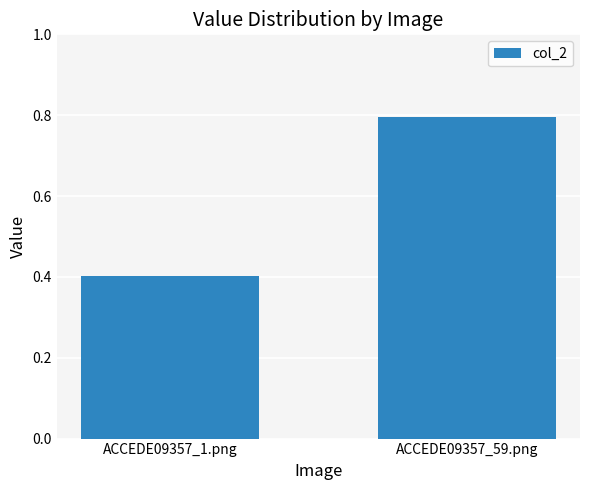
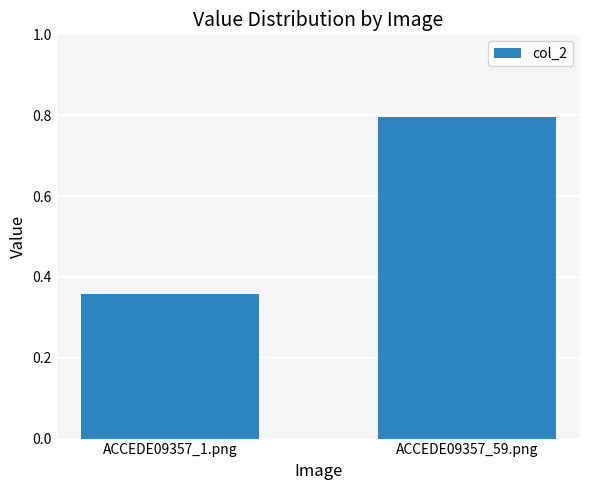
ACCEDE09357_1.png: 0.40 -> 0.36
